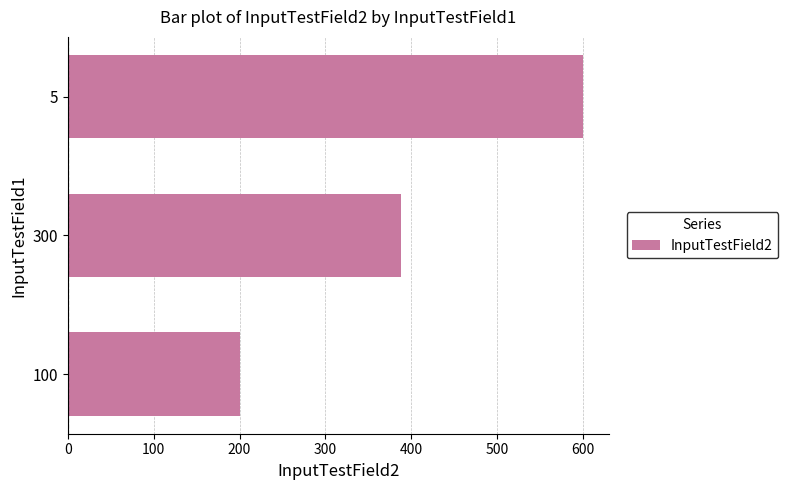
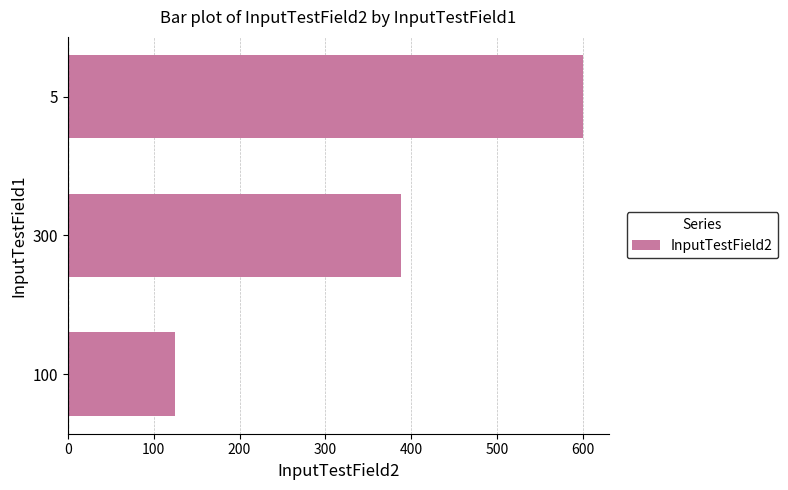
100: 200 -> 130
